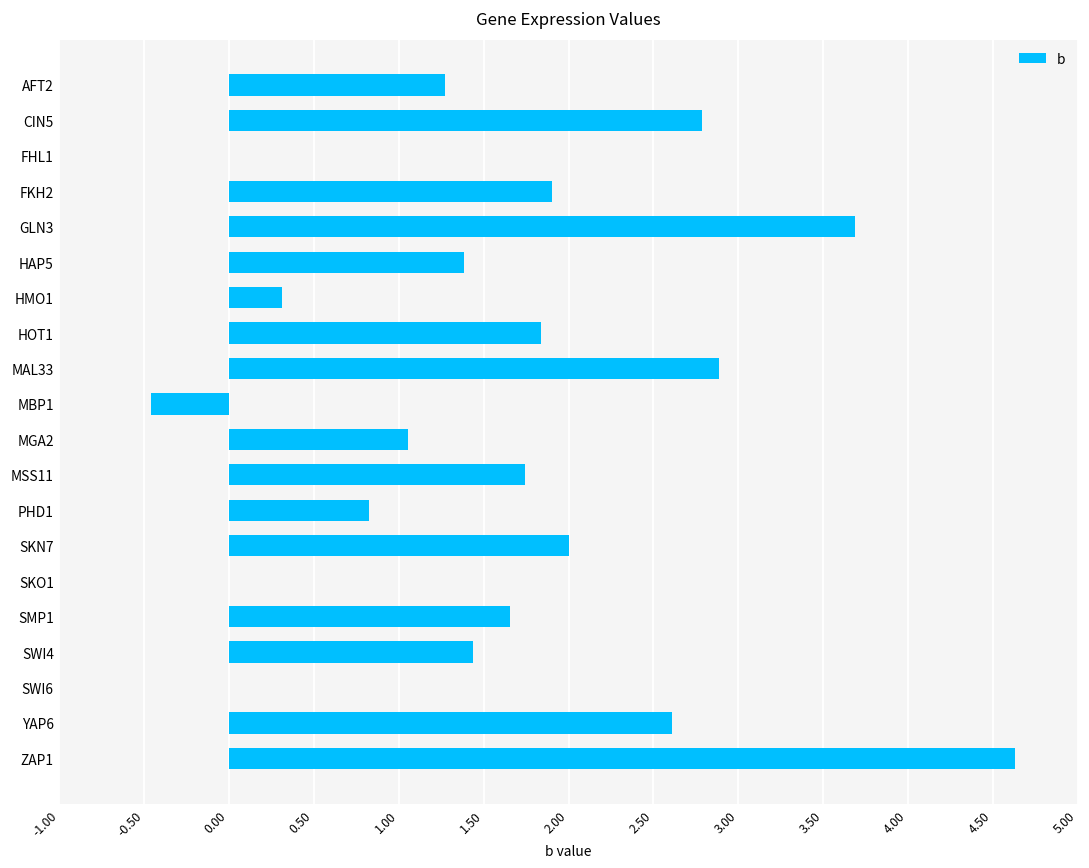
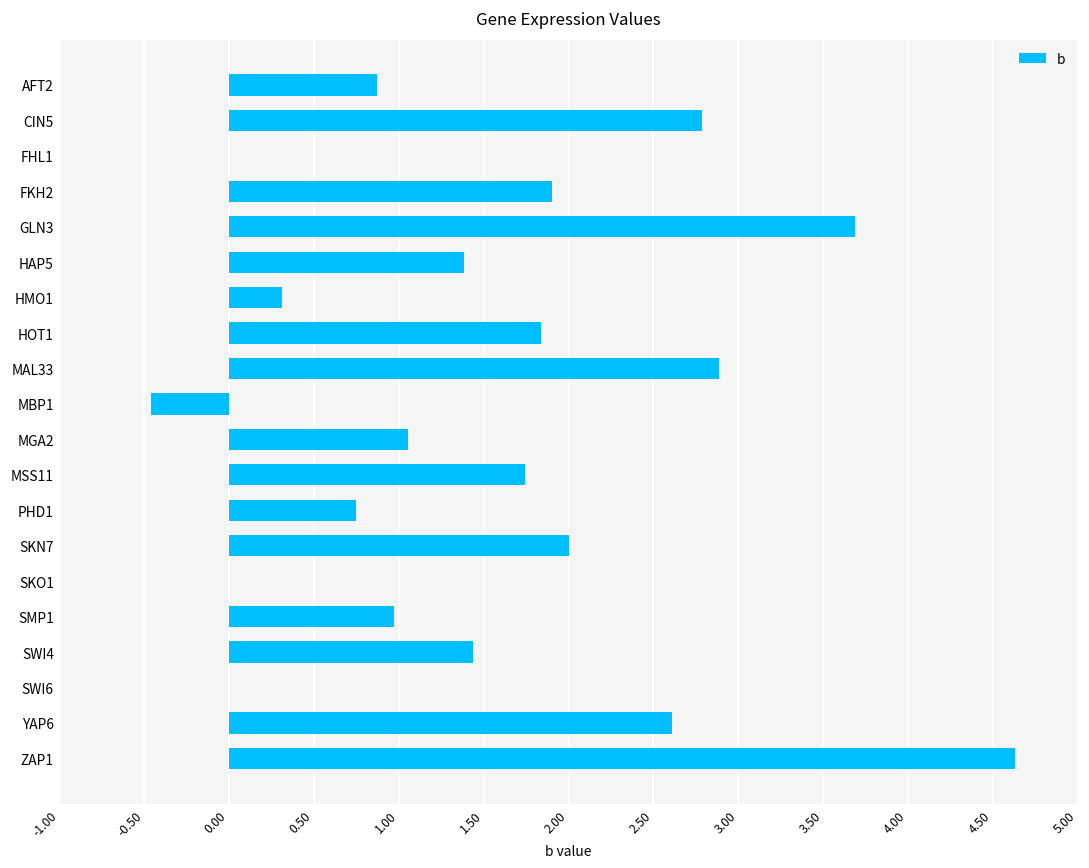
AFT2: 1.27 -> 0.87
PHD1: 0.83 -> 0.75
SMP1: 1.66 -> 0.97
